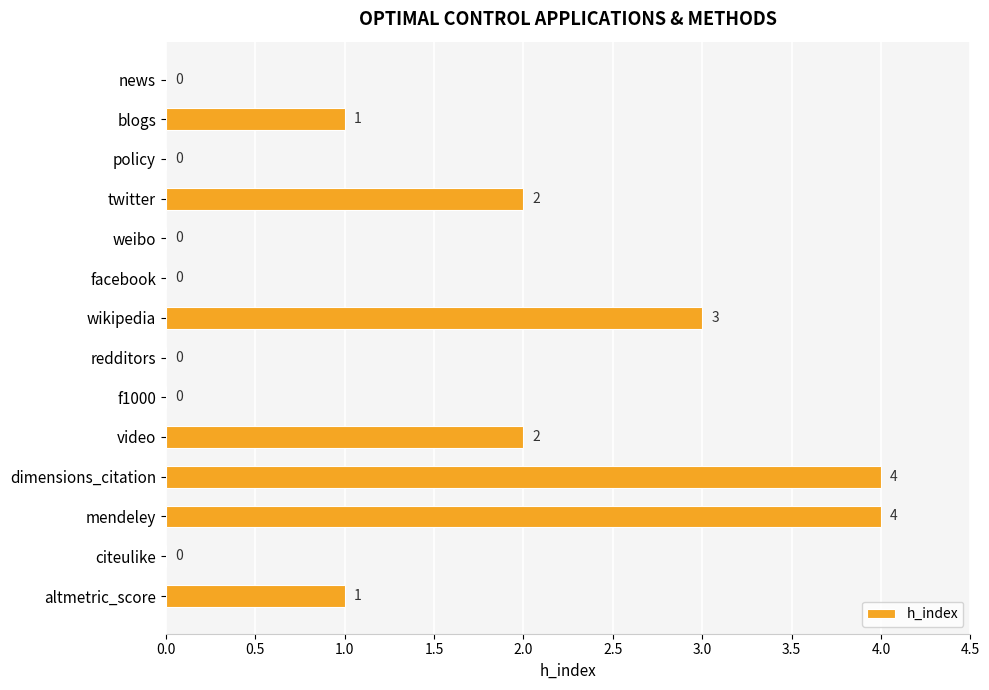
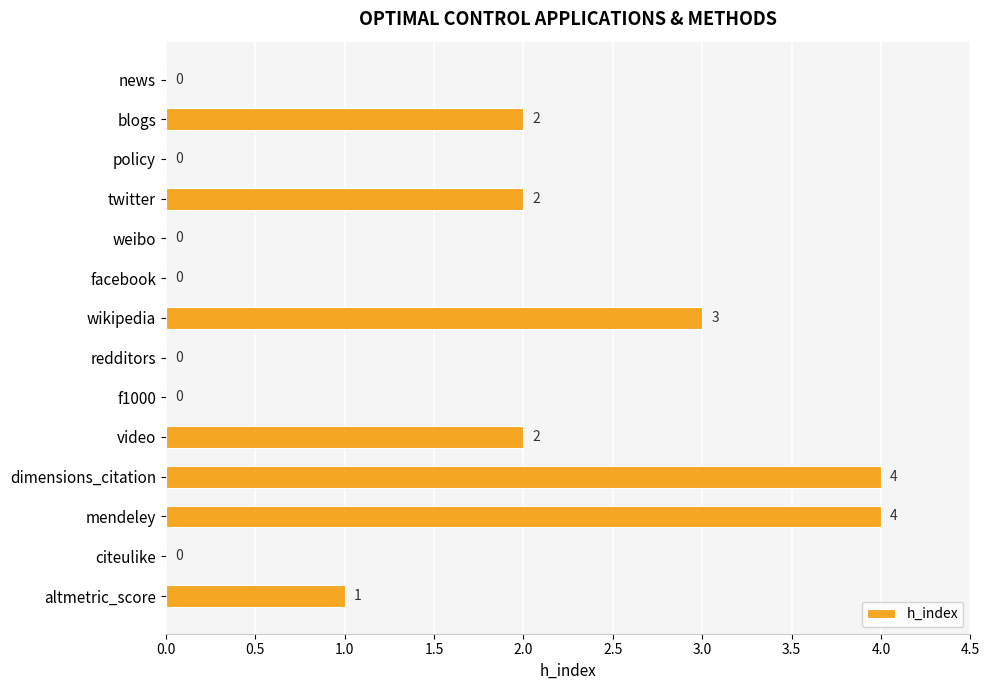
blogs: 1 -> 2
